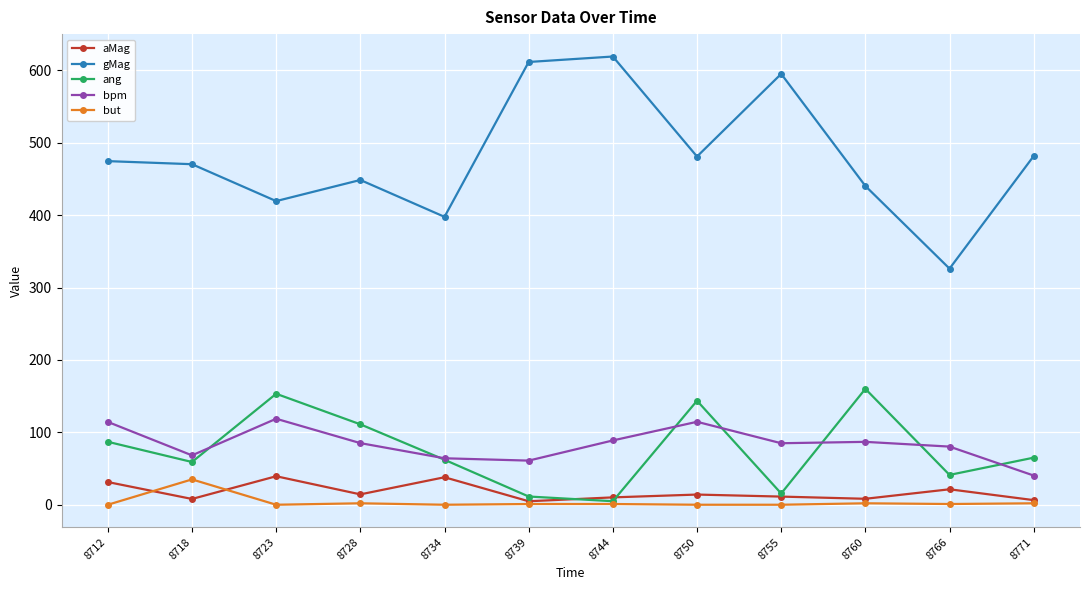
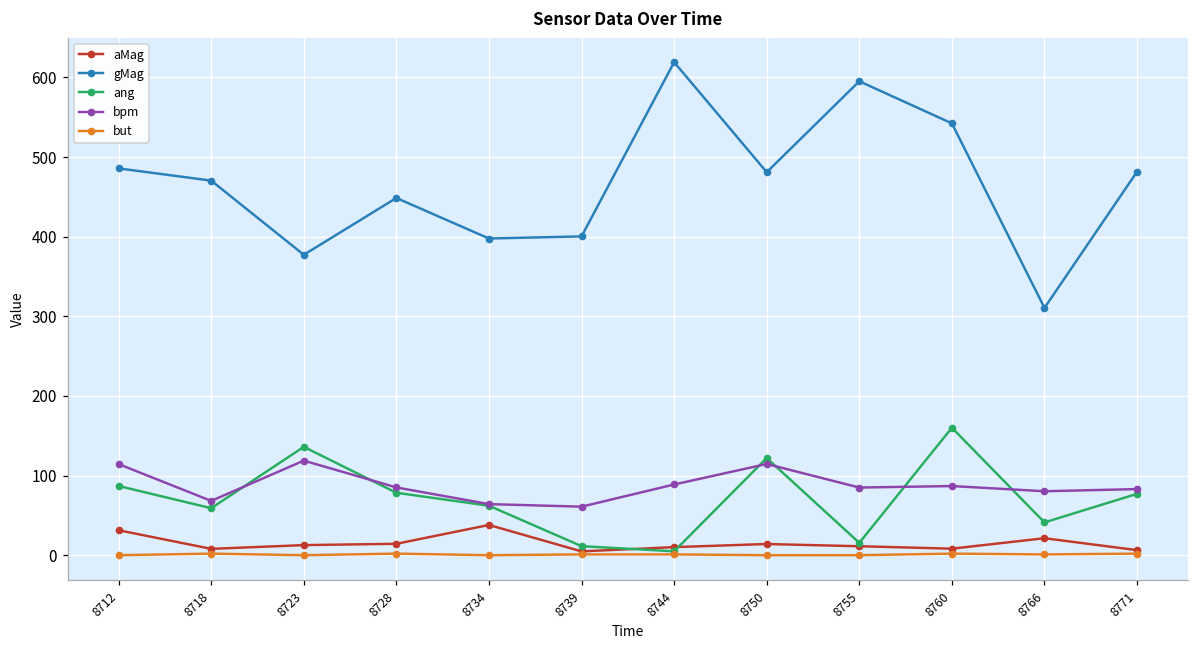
gMag, 8712: 470 -> 490
but, 8718: 40 -> 0
aMag, 8723: 40 -> 10
gMag, 8723: 420 -> 380
ang, 8723: 150 -> 140
ang, 8728: 110 -> 80
gMag, 8739: 610 -> 400
ang, 8750: 140 -> 120
gMag, 8760: 440 -> 540
gMag, 8766: 330 -> 310
ang, 8771: 70 -> 80
bpm, 8771: 40 -> 80
